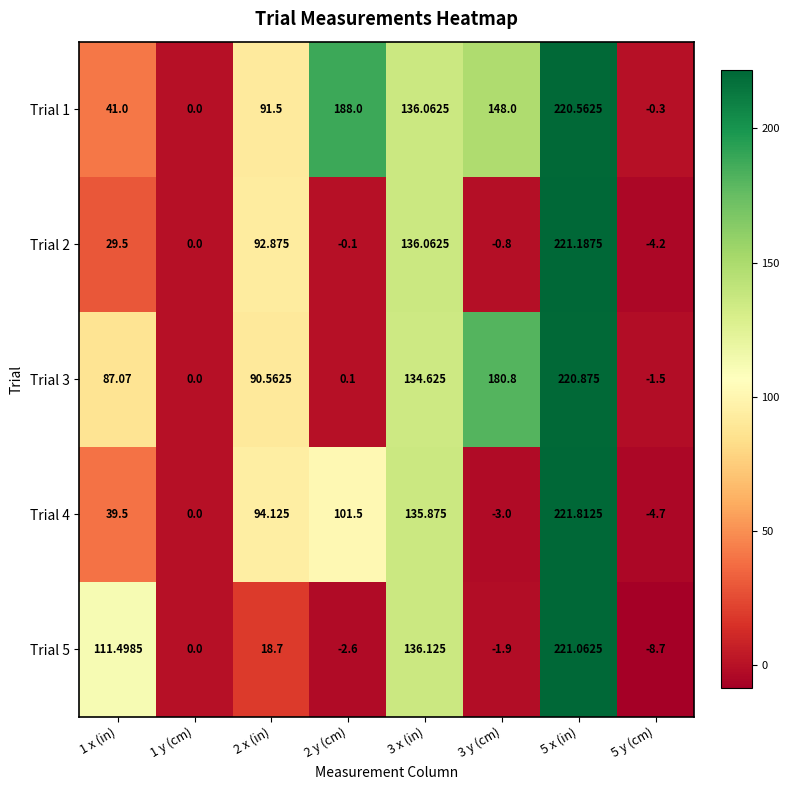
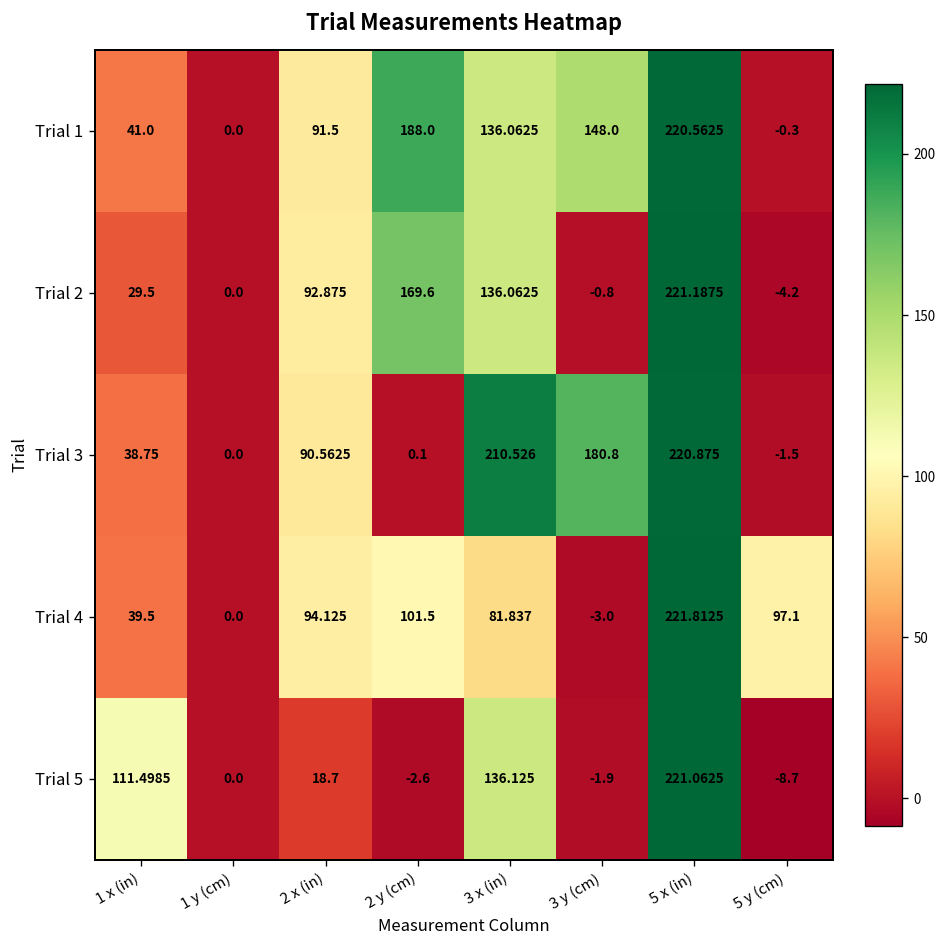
Trial 2, 2 y (cm): -0.1 -> 169.6
Trial 3, 1 x (in): 87.07 -> 38.75
Trial 3, 3 x (in): 134.625 -> 210.526
Trial 4, 3 x (in): 135.875 -> 81.837
Trial 4, 5 y (cm): -4.7 -> 97.1
